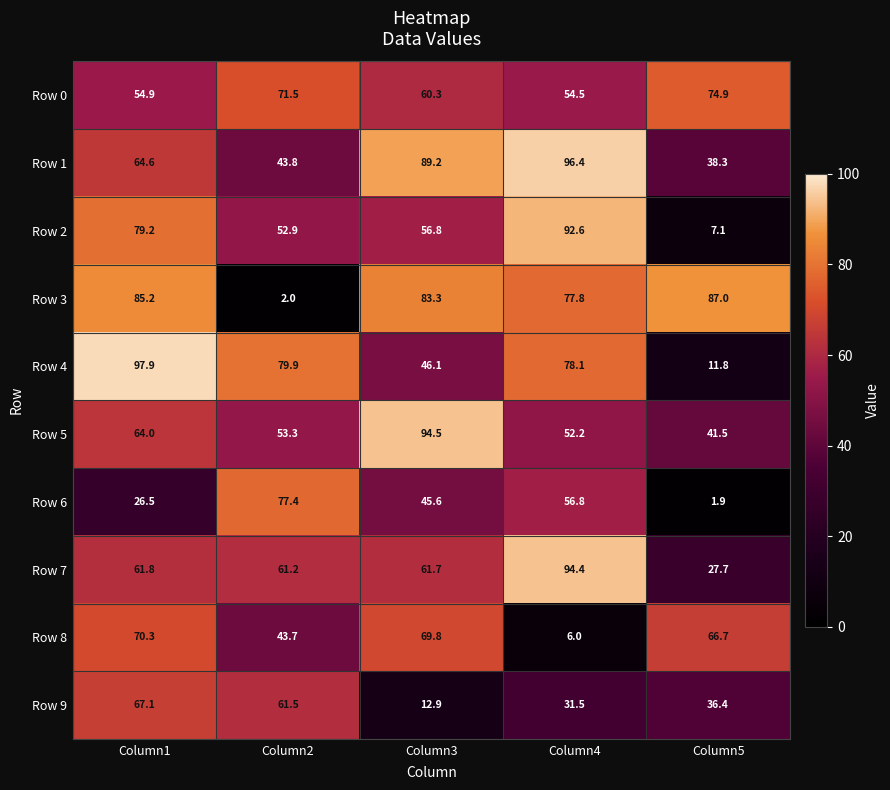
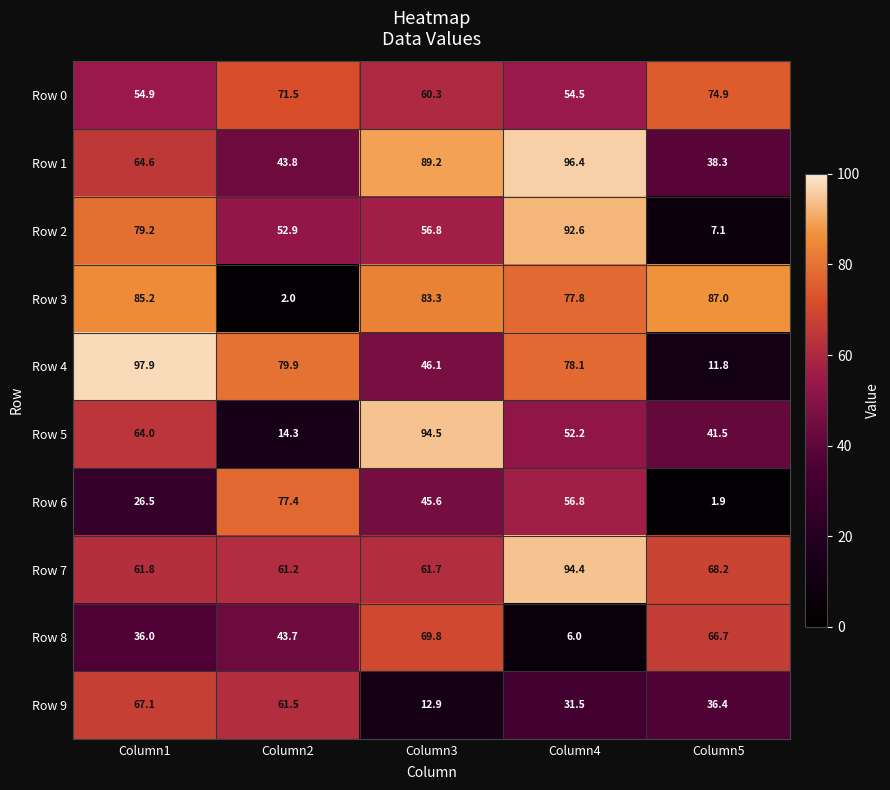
Row 5, Column2: 53.3 -> 14.3
Row 7, Column5: 27.7 -> 68.2
Row 8, Column1: 70.3 -> 36.0
